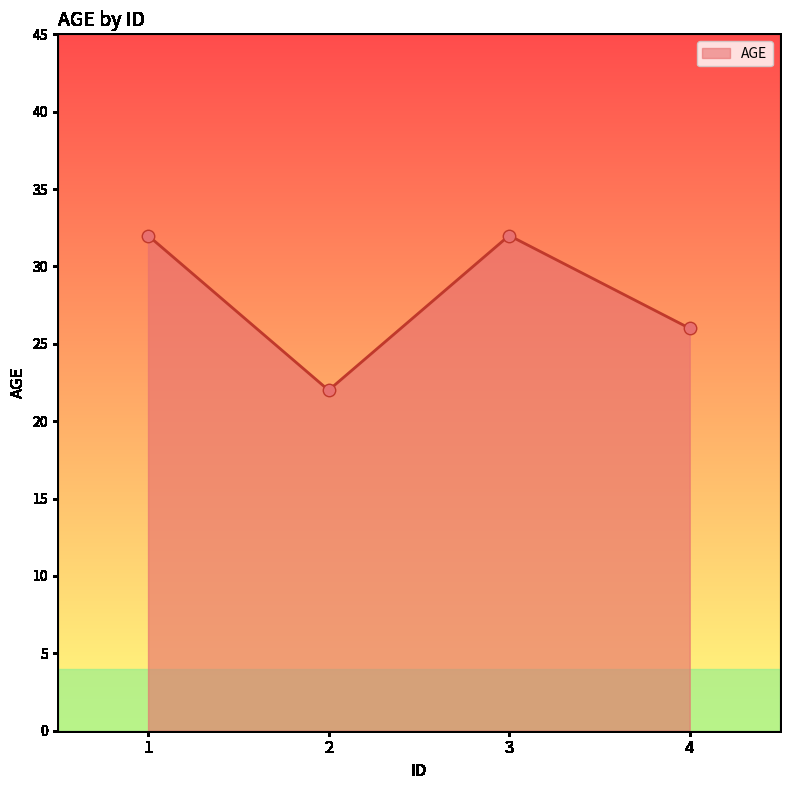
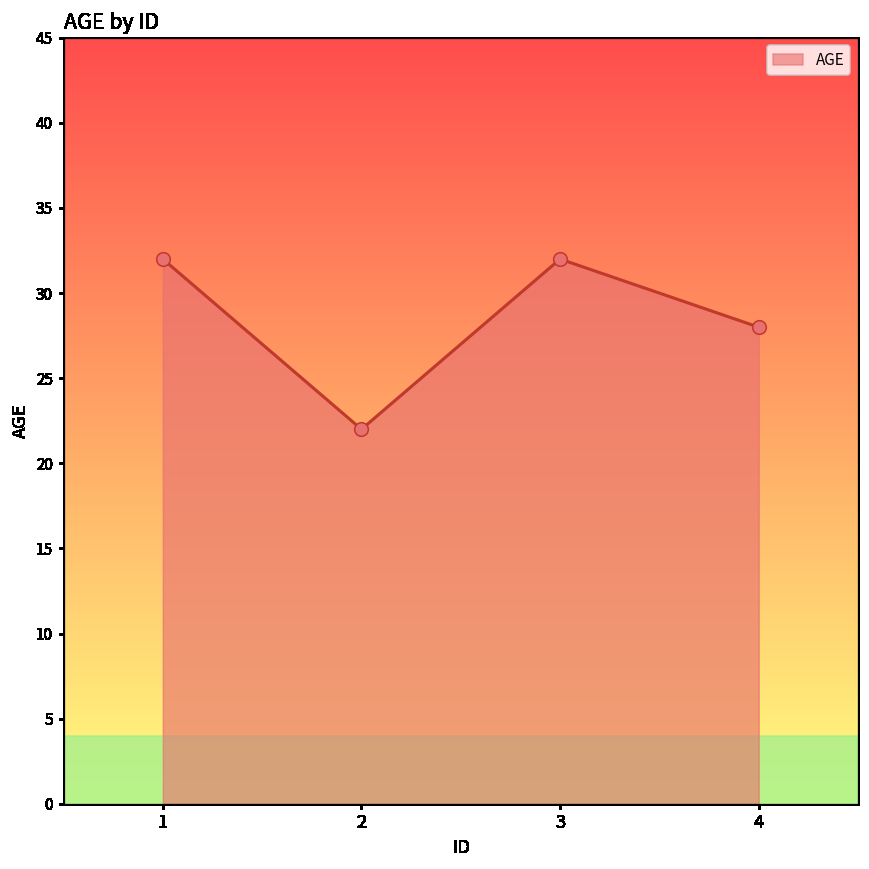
4: 26 -> 28
